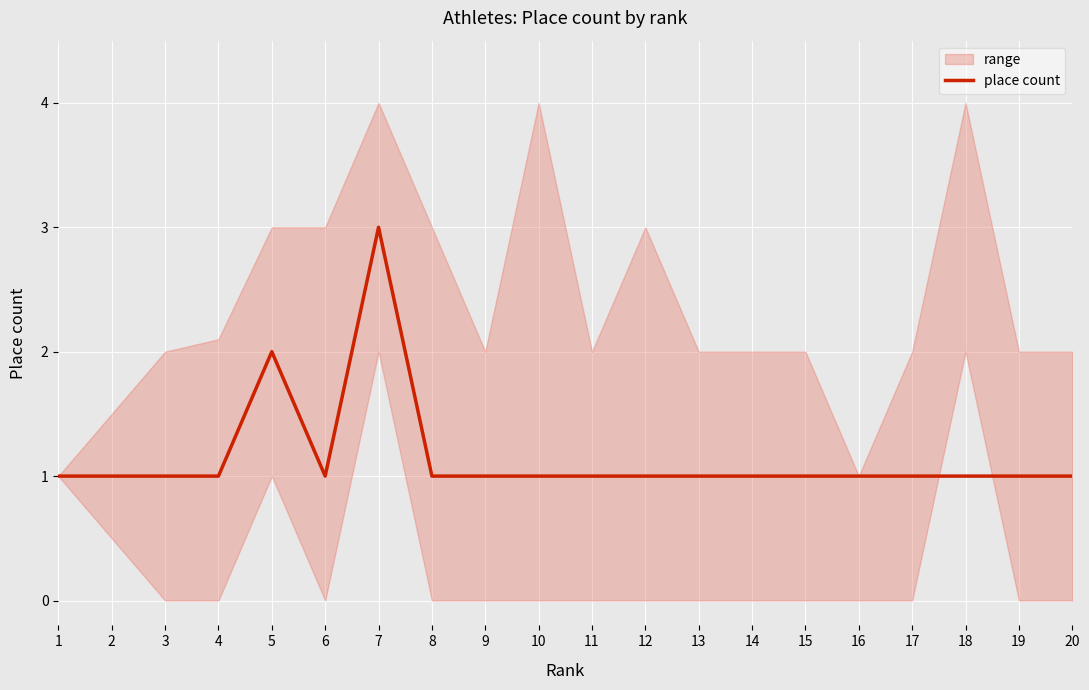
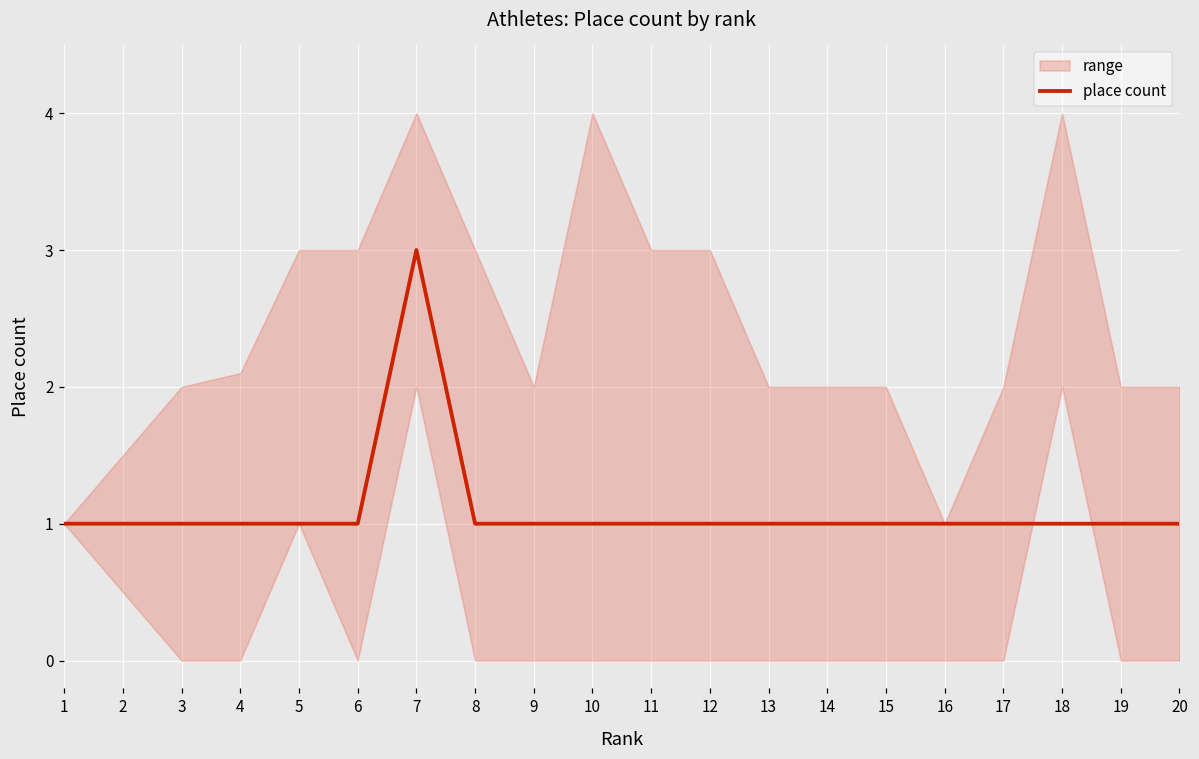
place count, 5: 2 -> 1
range, 11: 2 -> 3
